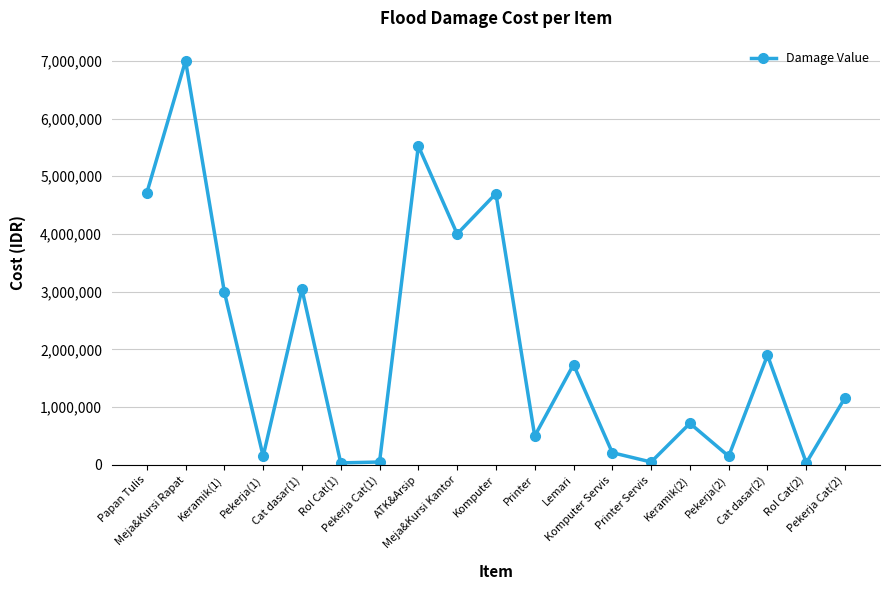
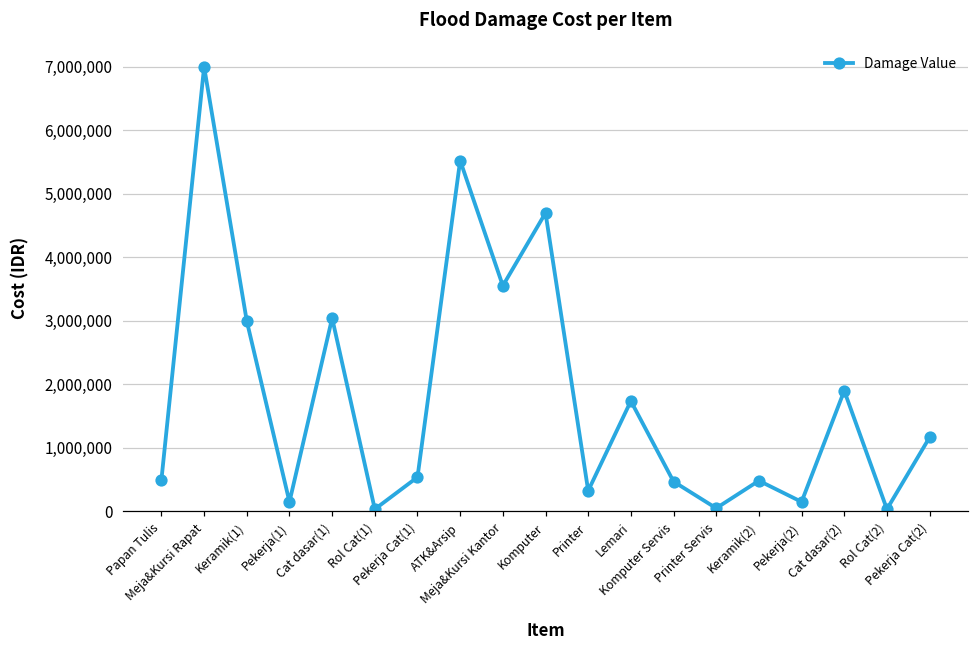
Papan Tulis: 4,700,000 -> 500,000
Pekerja Cat(1): 100,000 -> 500,000
Meja&Kursi Kantor: 4,000,000 -> 3,600,000
Printer: 500,000 -> 300,000
Komputer Servis: 200,000 -> 500,000
Keramik(2): 700,000 -> 500,000
